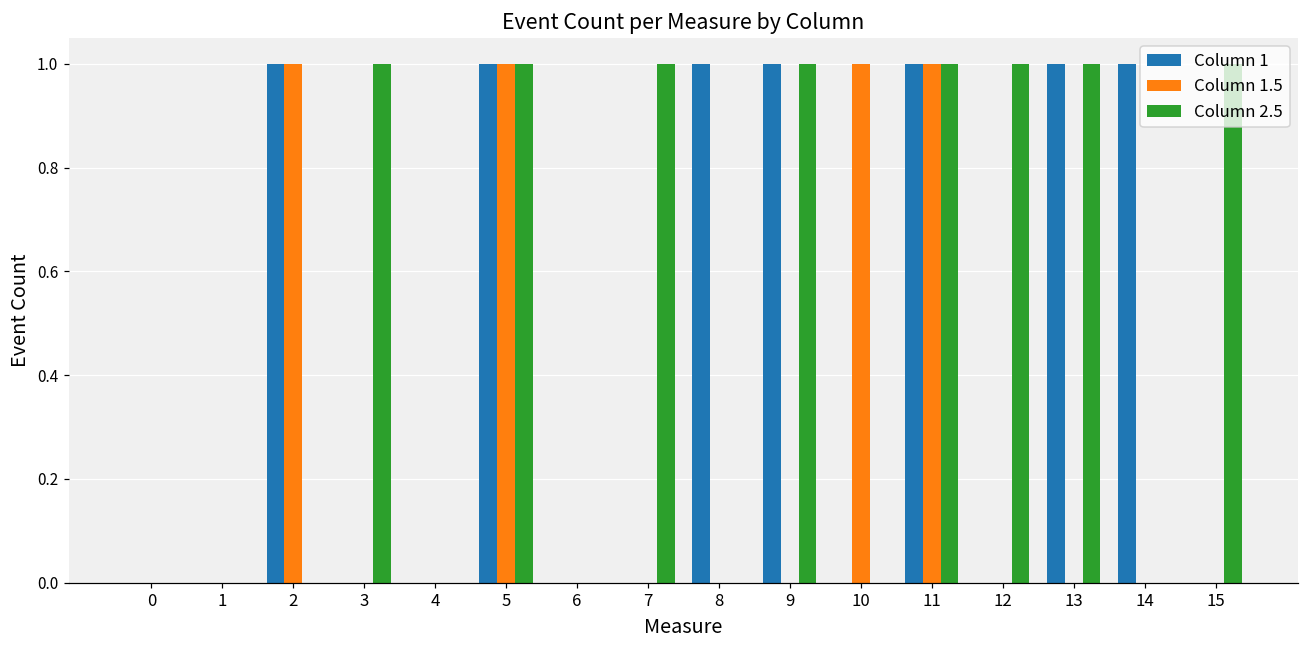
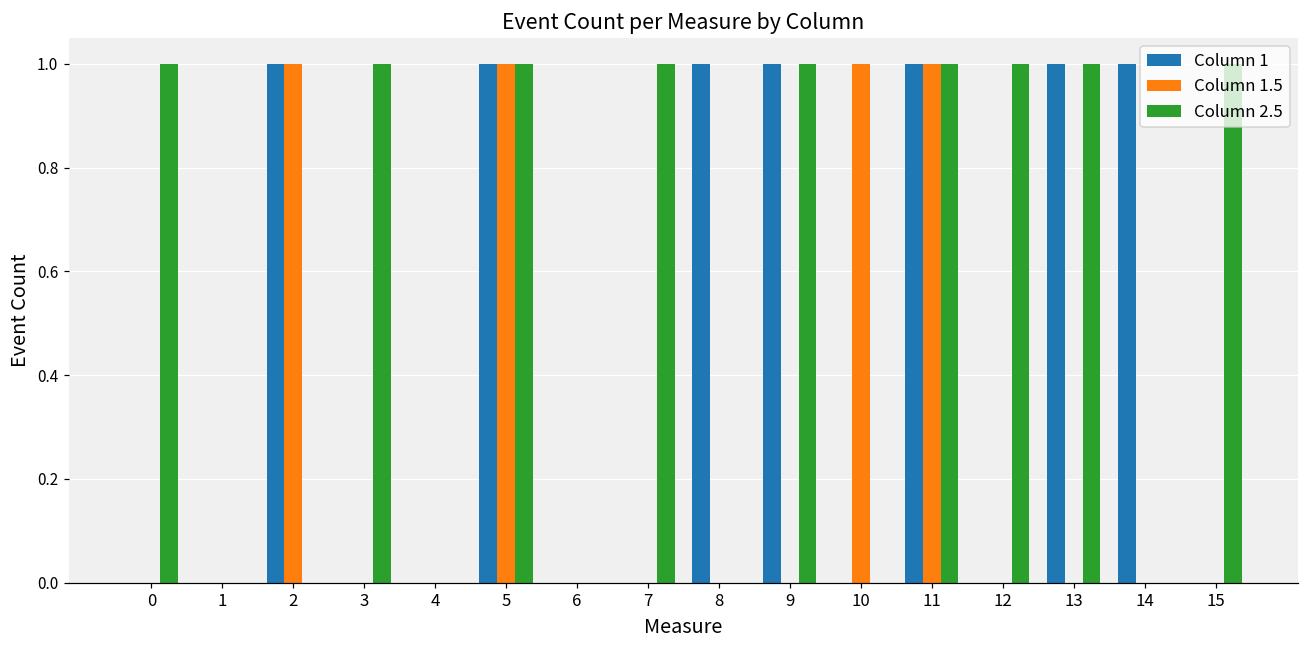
Column 2.5, 0: 0 -> 1
